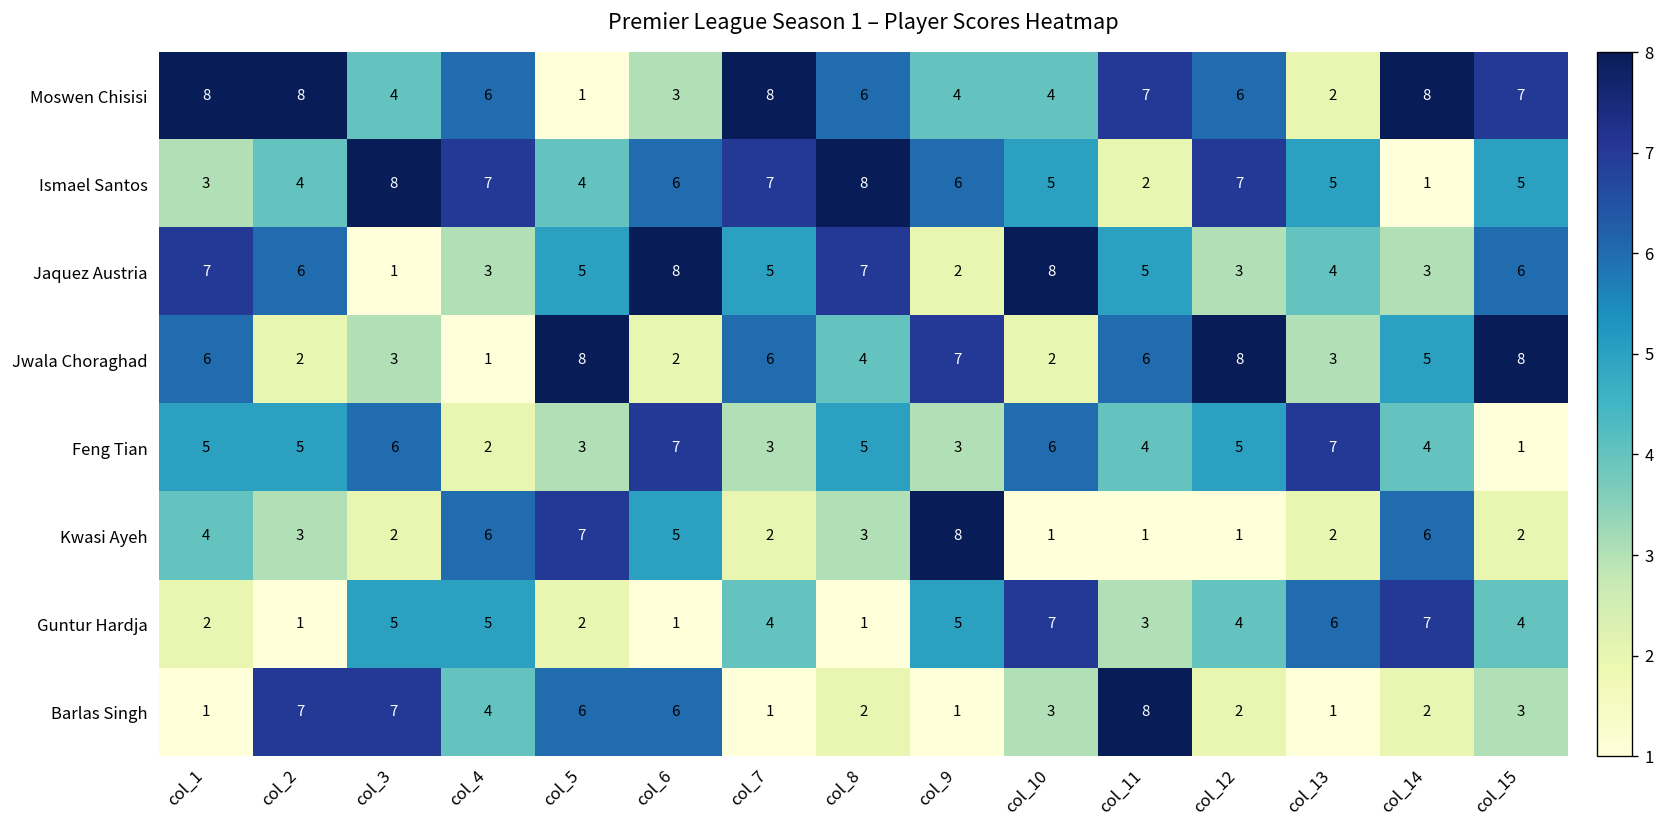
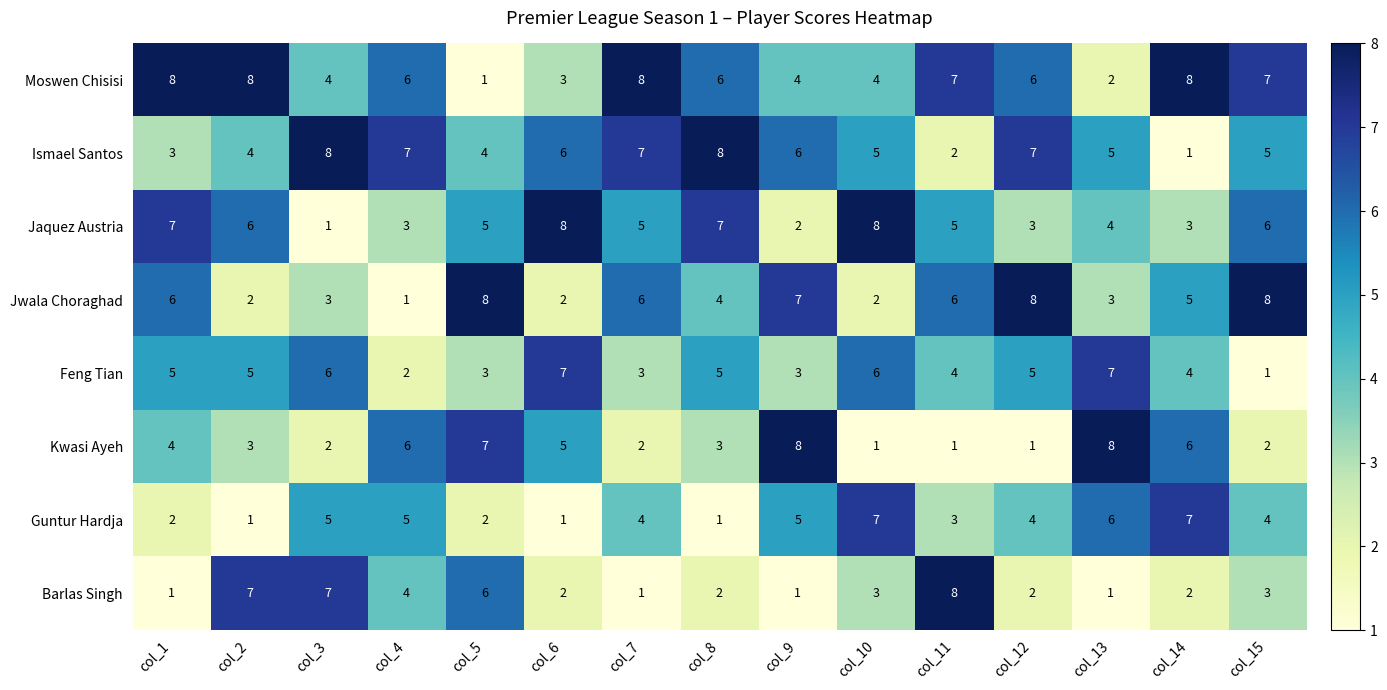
Kwasi Ayeh, col_13: 2 -> 8
Barlas Singh, col_6: 6 -> 2
